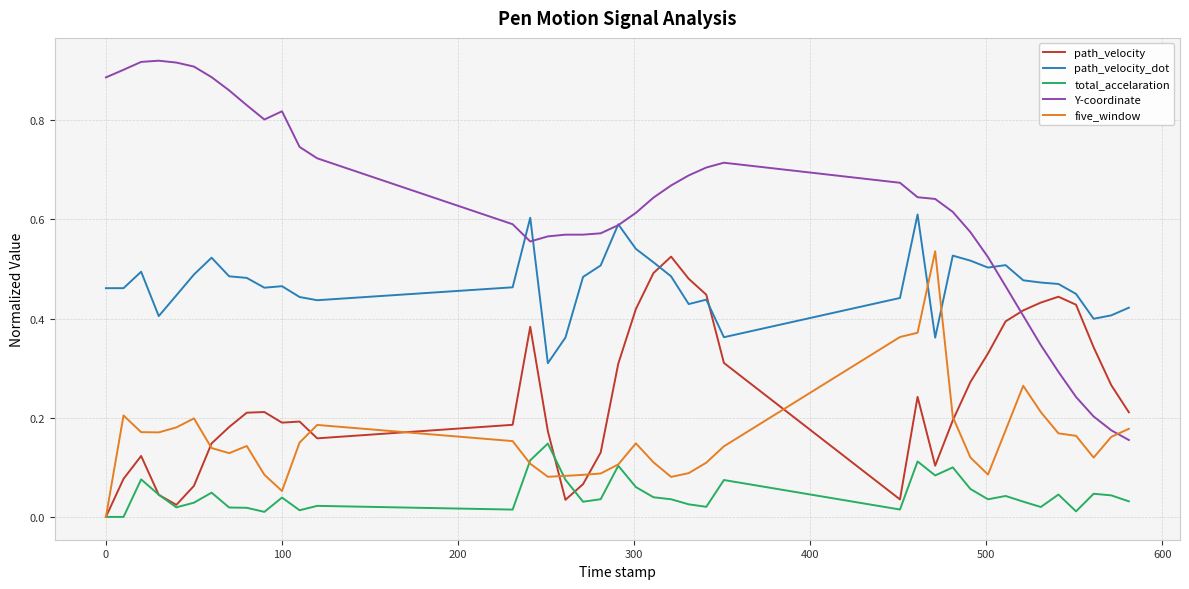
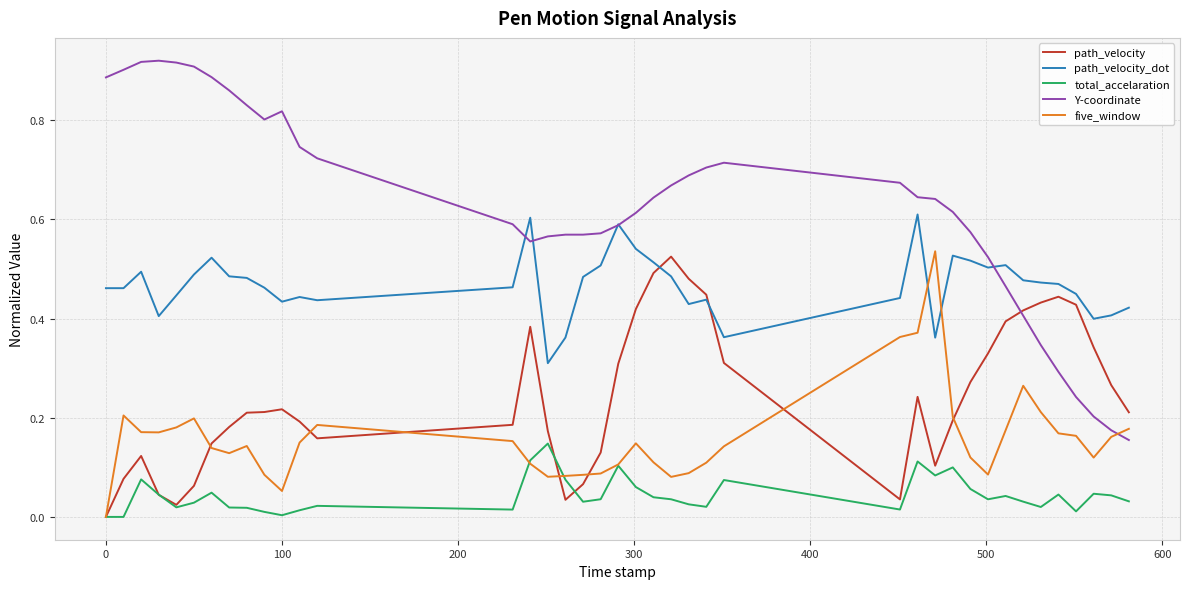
path_velocity, 100: 0.19 -> 0.22
path_velocity_dot, 100: 0.47 -> 0.43
total_accelaration, 100: 0.04 -> 0.00
